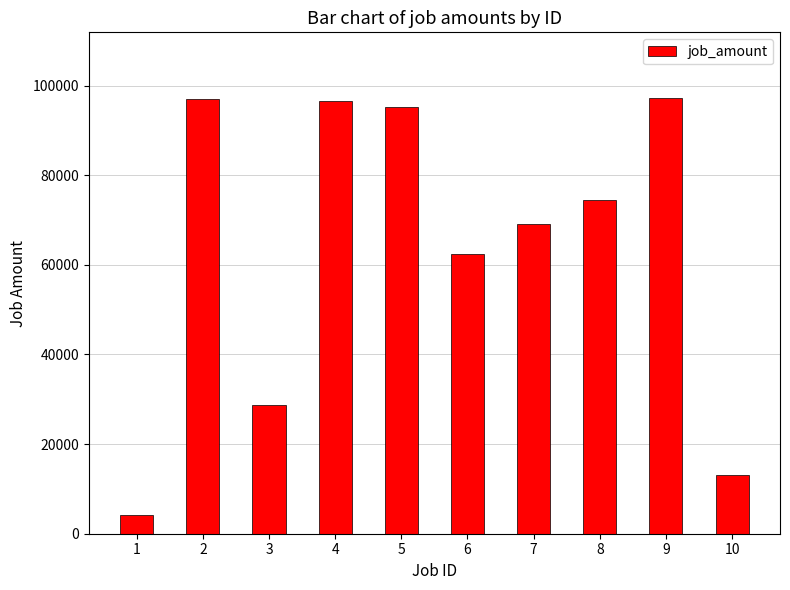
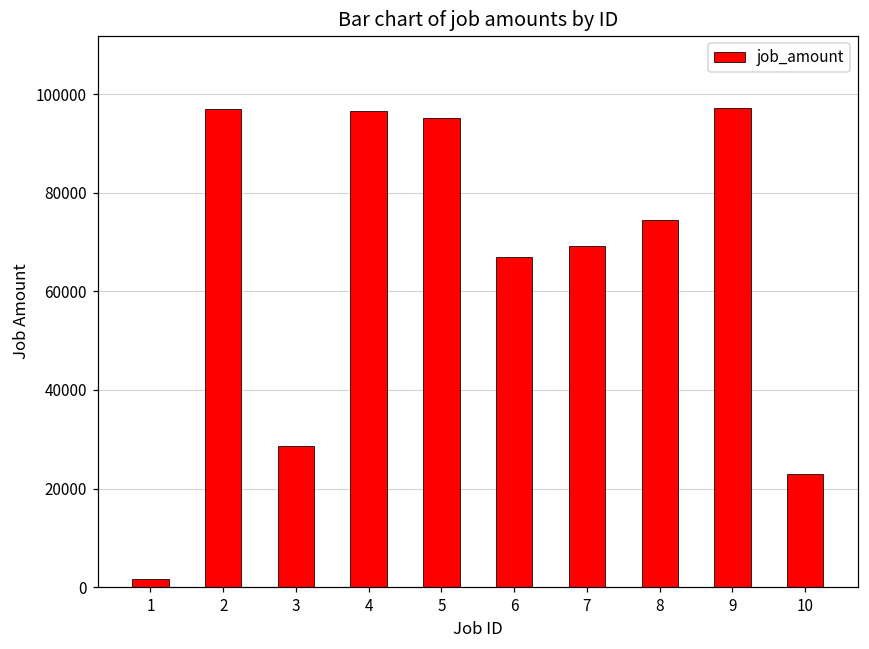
1: 4000 -> 2000
6: 62000 -> 67000
10: 13000 -> 23000
